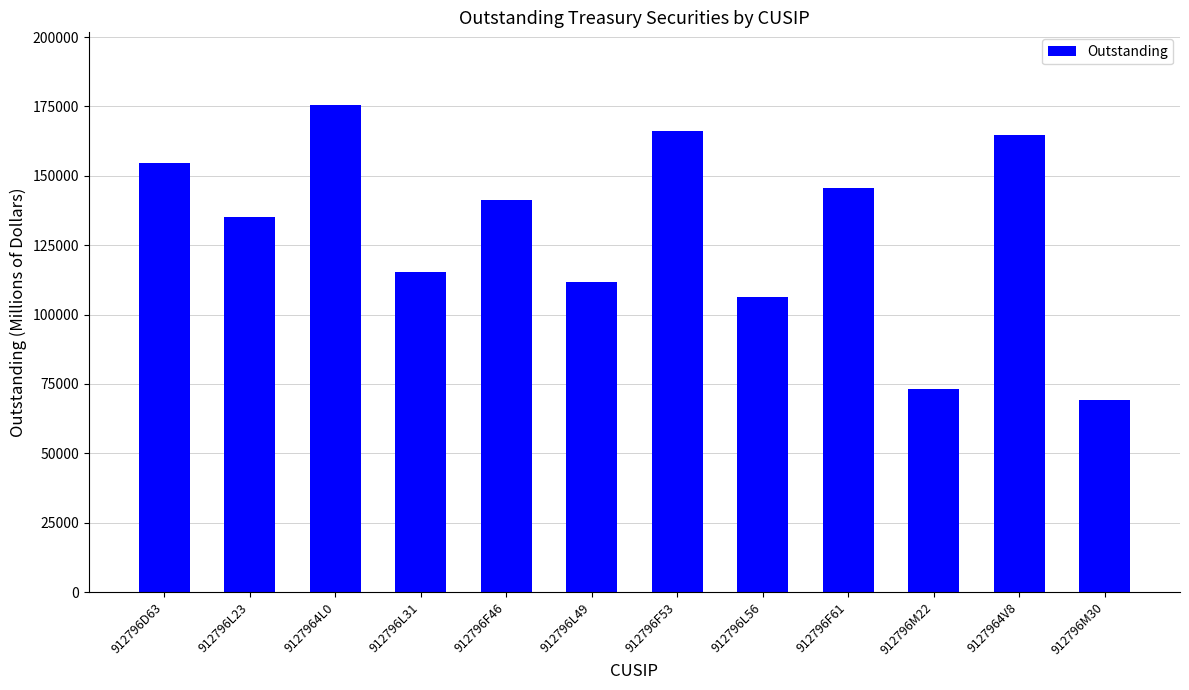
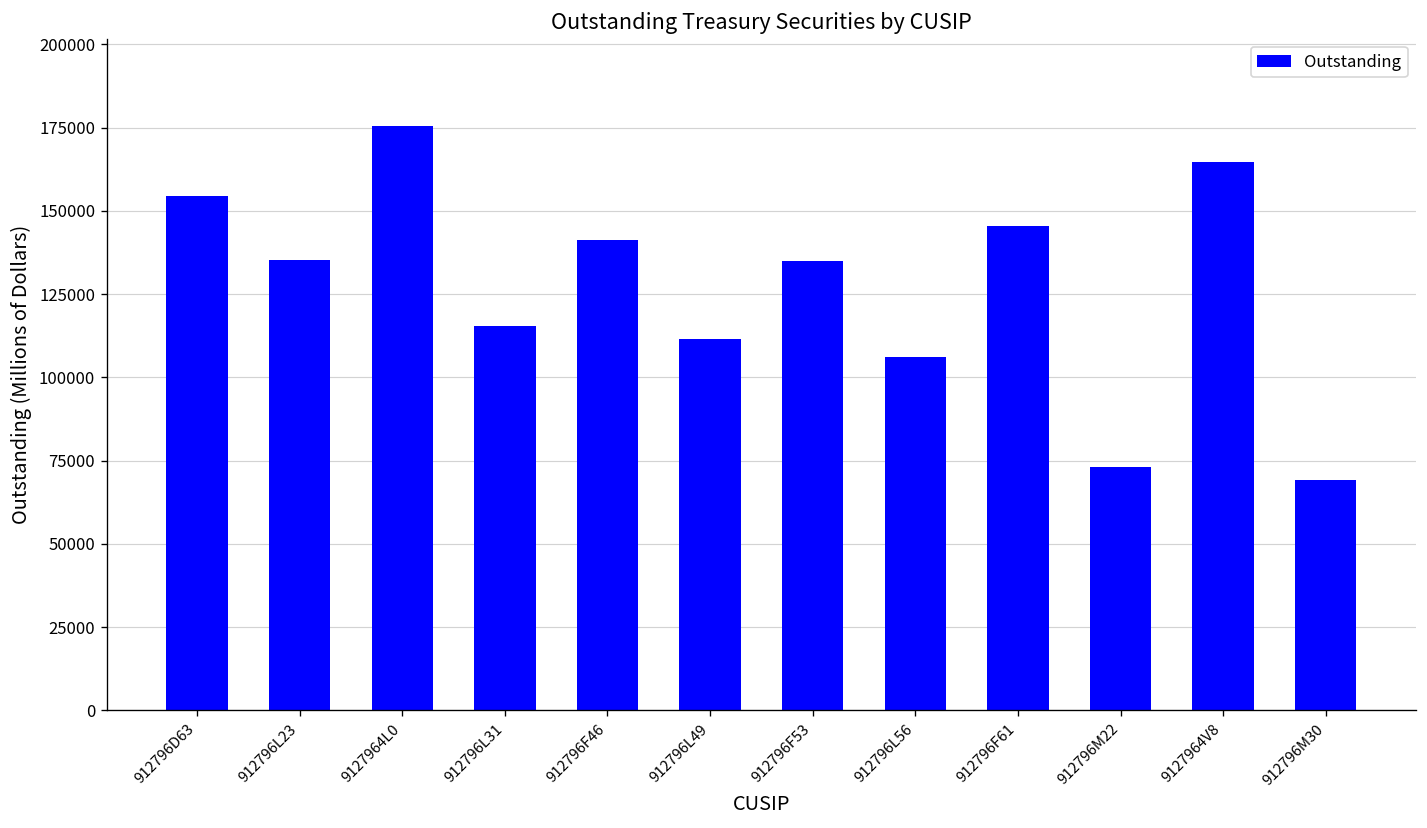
912796F53: 166000 -> 135000
